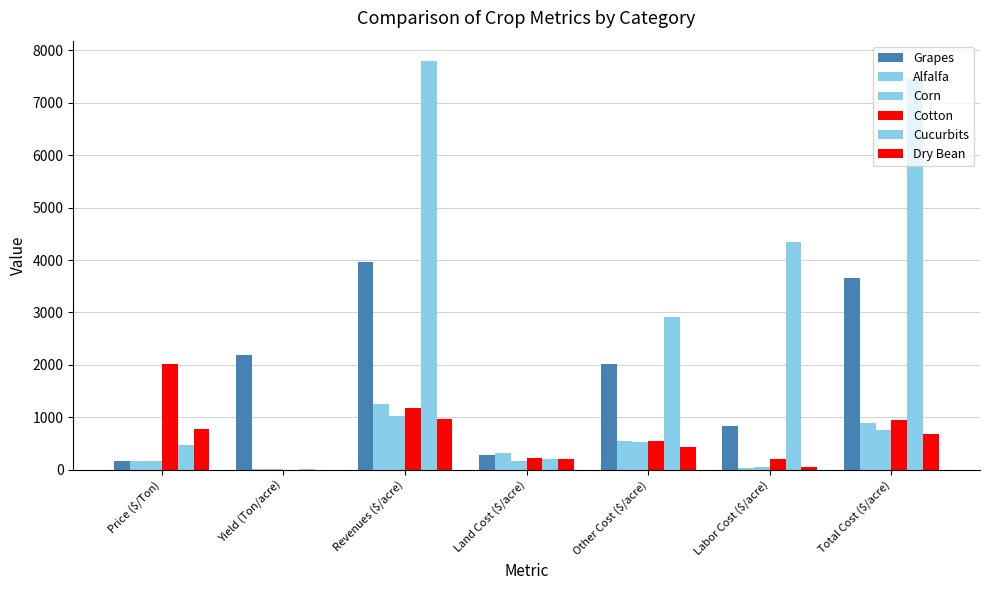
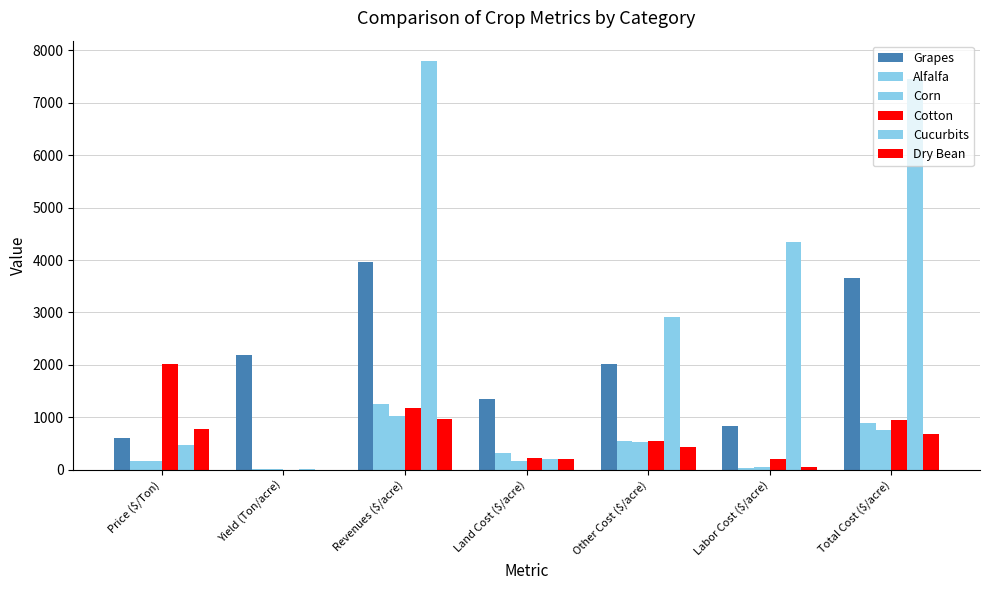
Grapes, Price ($/Ton): 200 -> 600
Grapes, Land Cost ($/acre): 300 -> 1400
